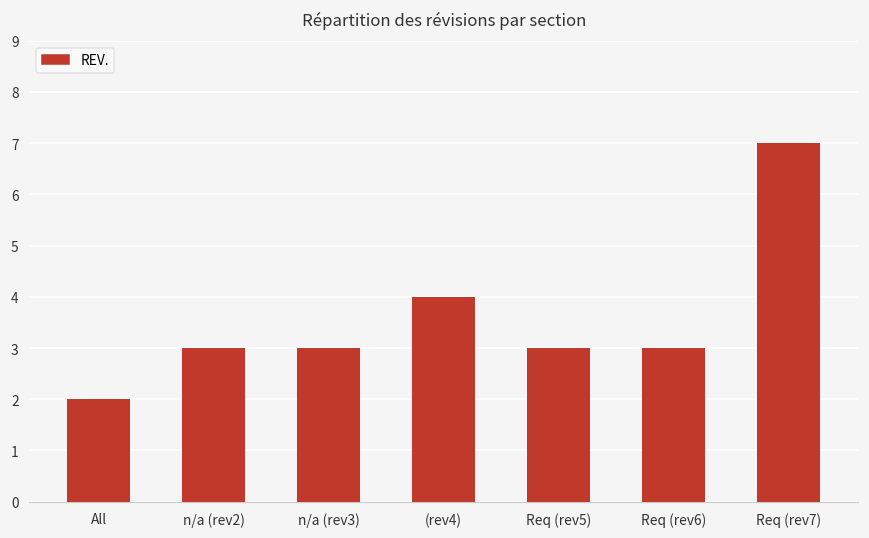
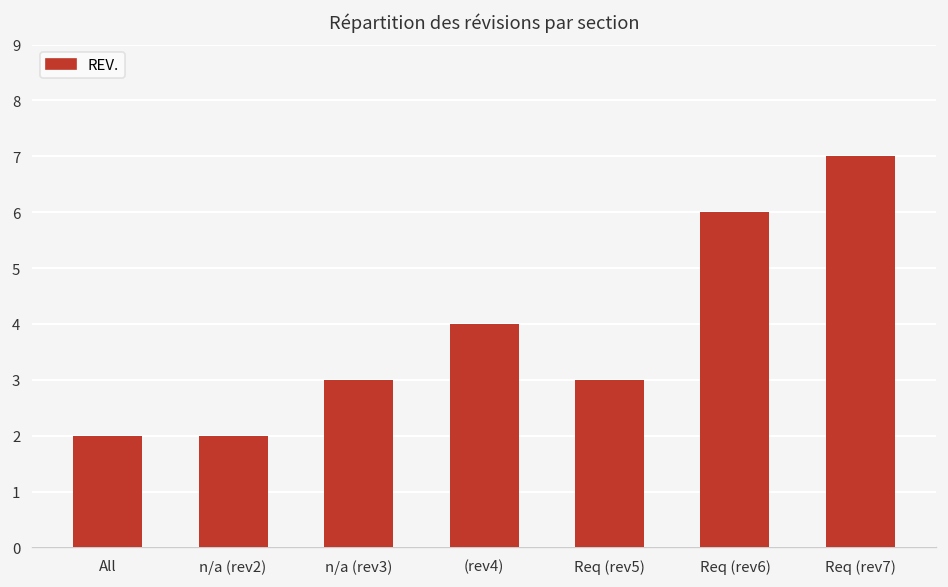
n/a (rev2): 3 -> 2
Req (rev6): 3 -> 6
